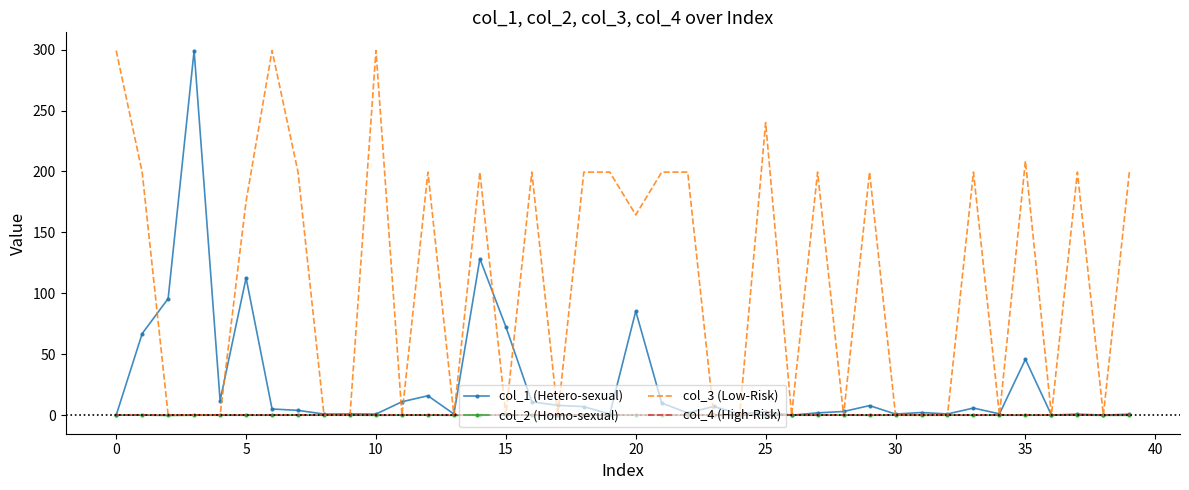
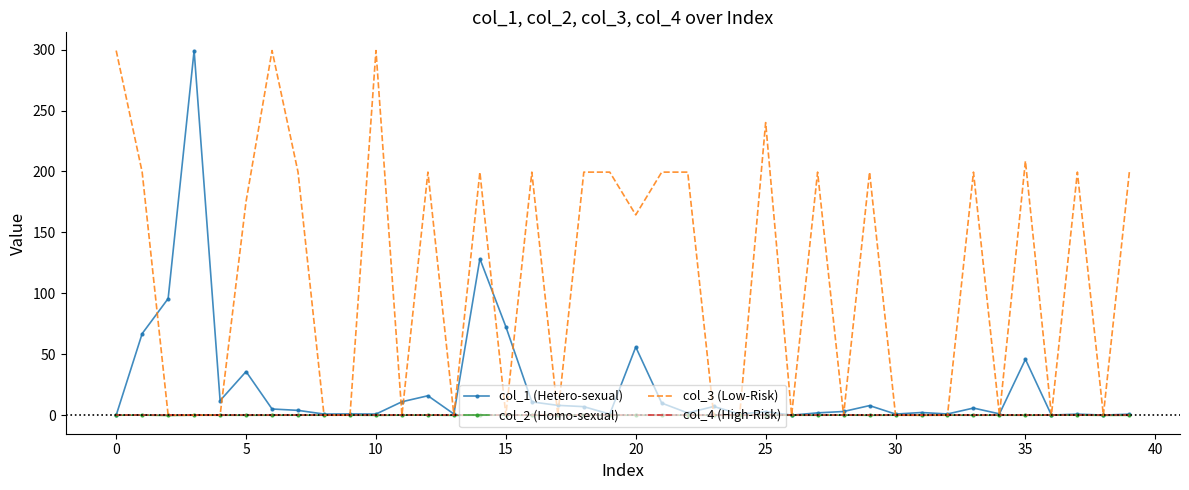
col_1 (Hetero-sexual), 5: 113 -> 36
col_1 (Hetero-sexual), 20: 85 -> 56
